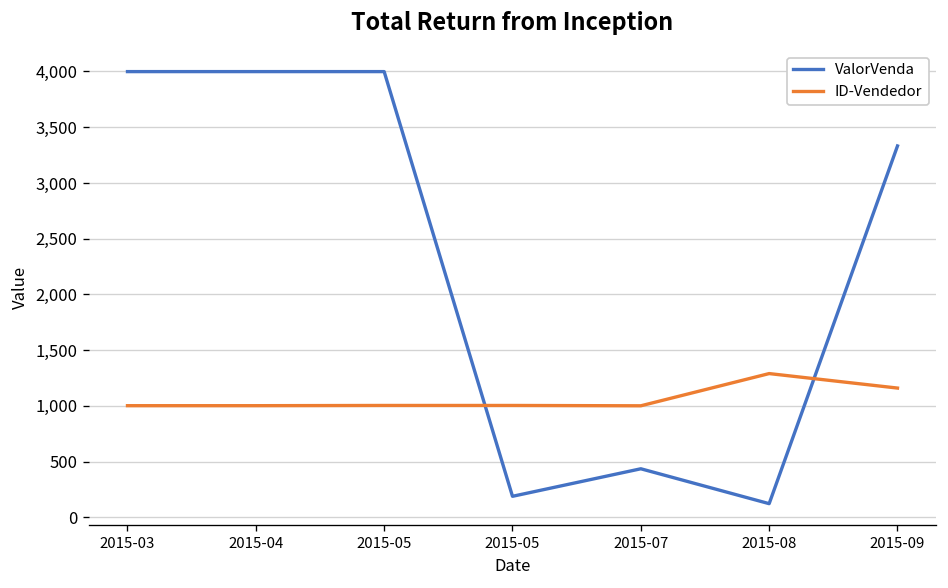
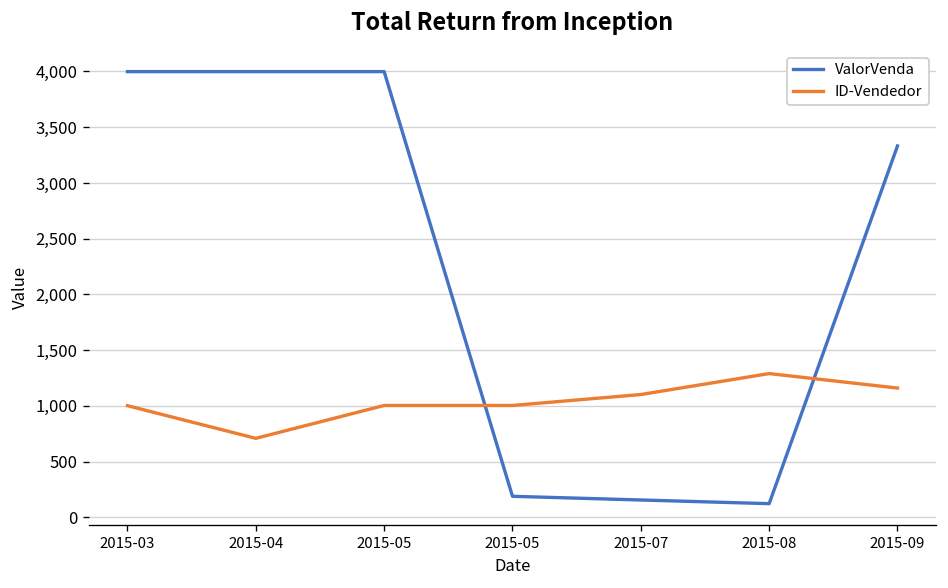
ID-Vendedor, 2015-04: 1,000 -> 700
ValorVenda, 2015-07: 400 -> 200
ID-Vendedor, 2015-07: 1,000 -> 1,100
